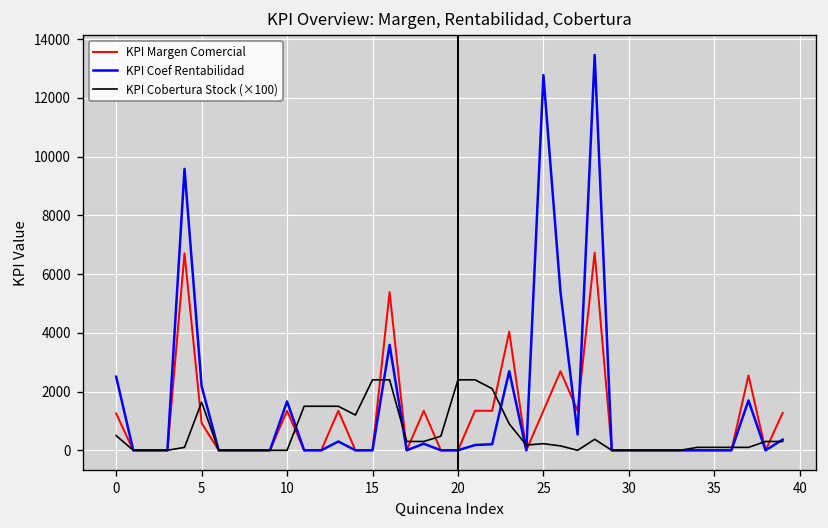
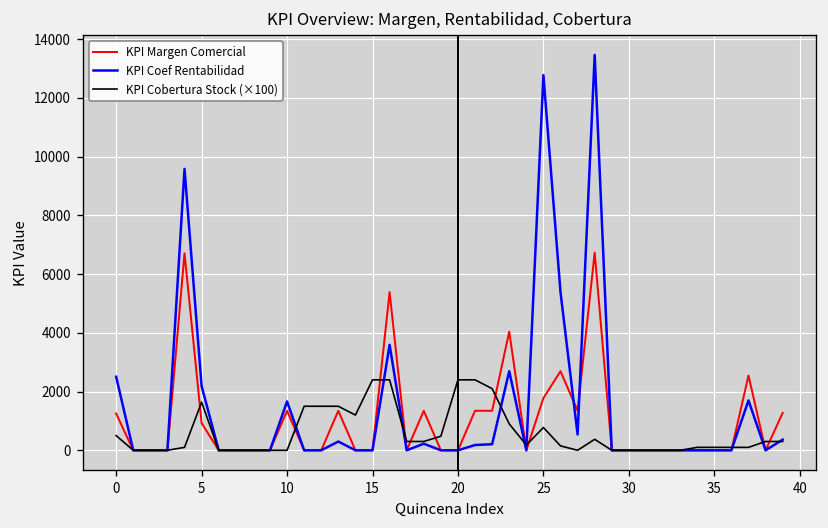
KPI Margen Comercial, 25: 1300 -> 1800
KPI Cobertura Stock (×100), 25: 200 -> 800
